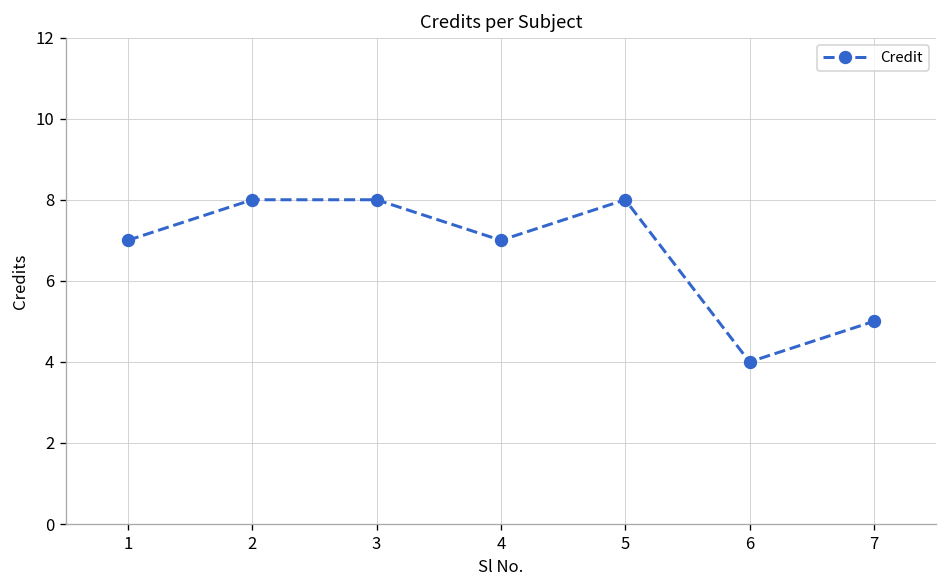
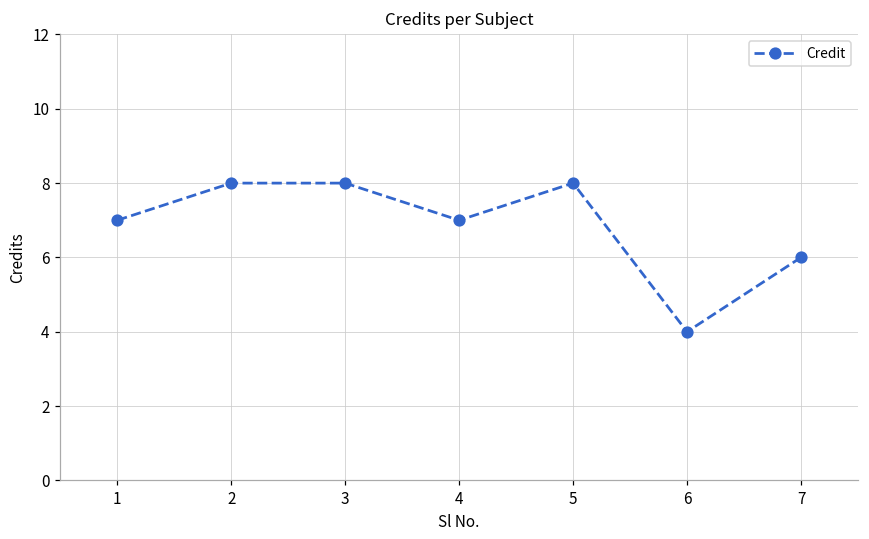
7: 5 -> 6
